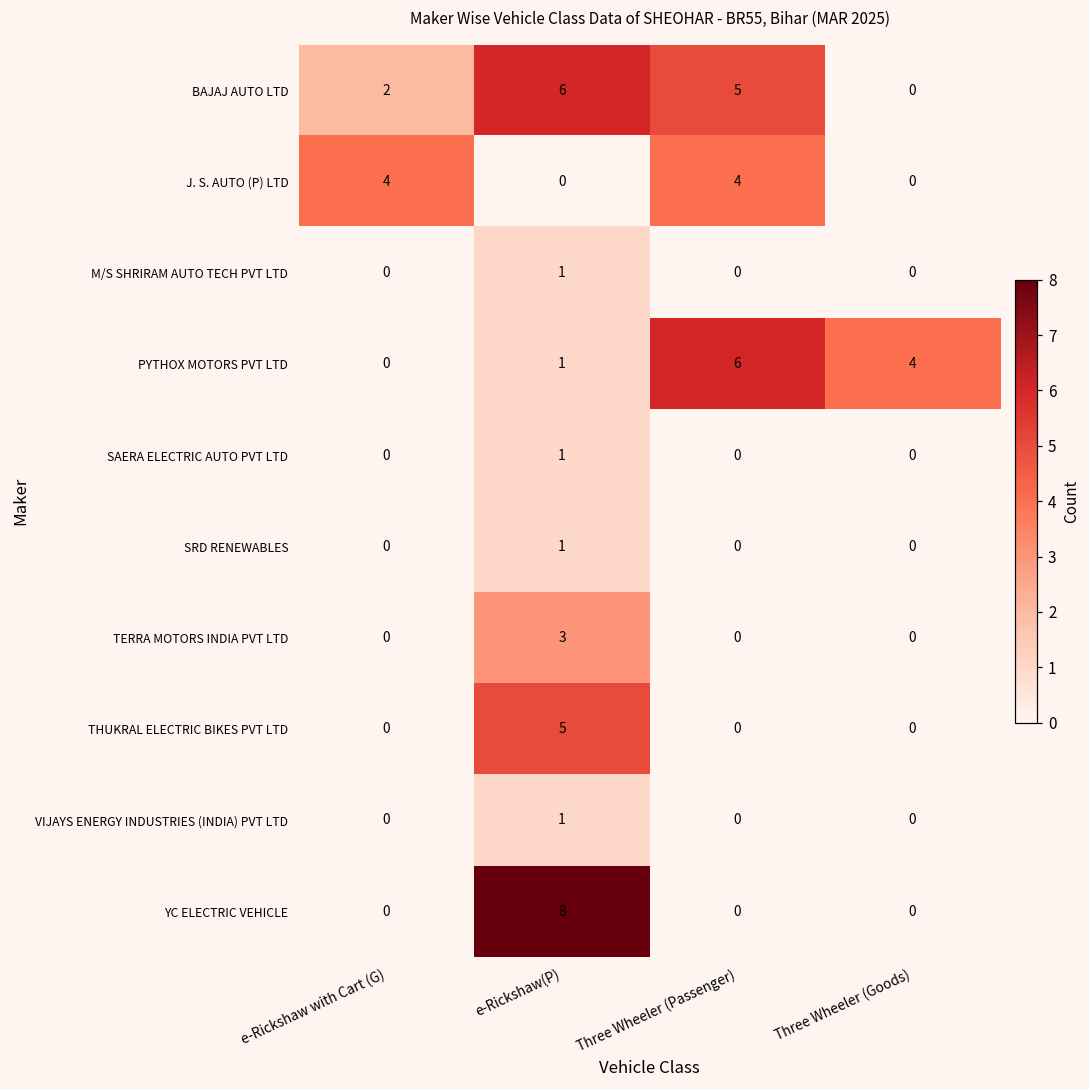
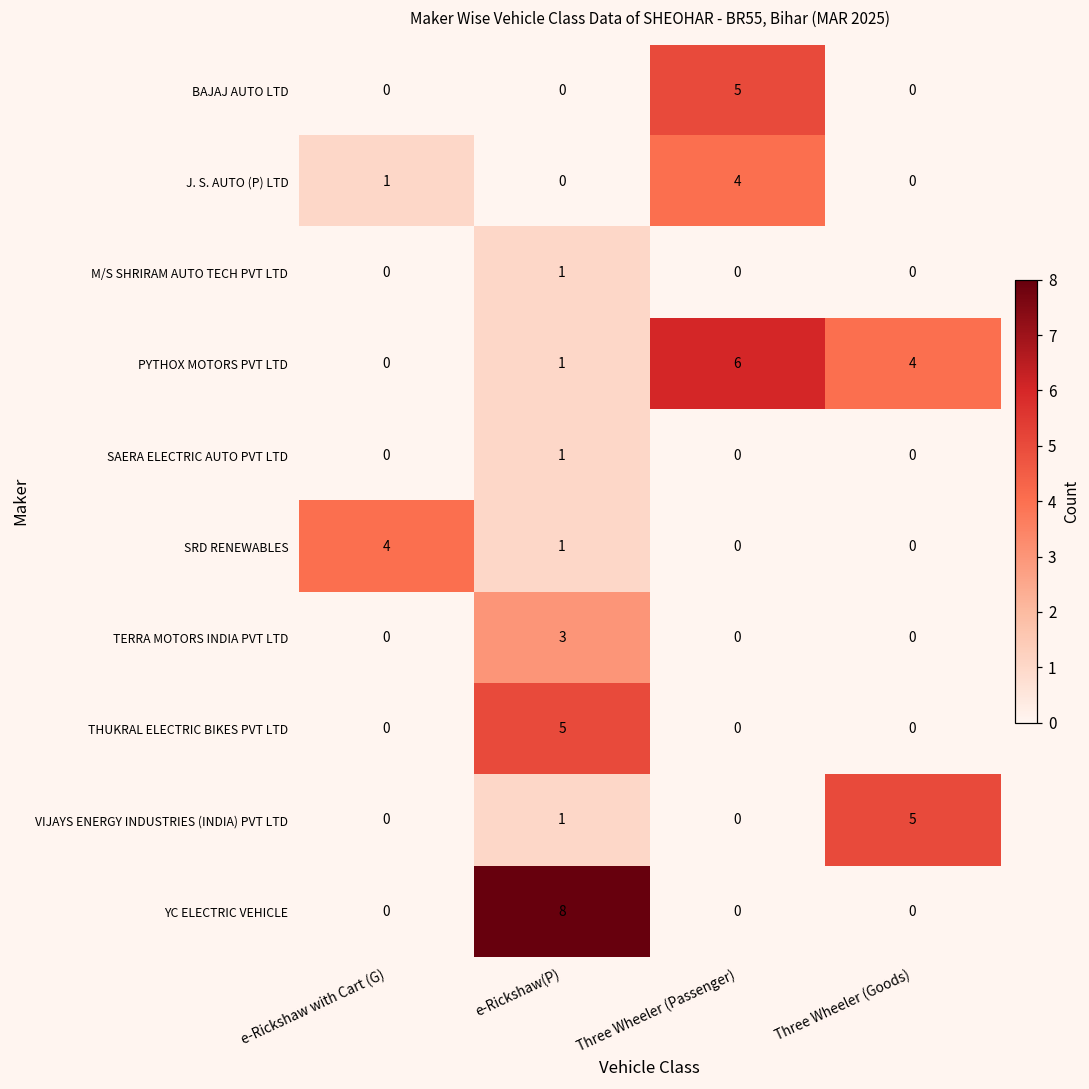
BAJAJ AUTO LTD, e-Rickshaw with Cart (G): 2 -> 0
BAJAJ AUTO LTD, e-Rickshaw(P): 6 -> 0
J. S. AUTO (P) LTD, e-Rickshaw with Cart (G): 4 -> 1
SRD RENEWABLES, e-Rickshaw with Cart (G): 0 -> 4
VIJAYS ENERGY INDUSTRIES (INDIA) PVT LTD, Three Wheeler (Goods): 0 -> 5
